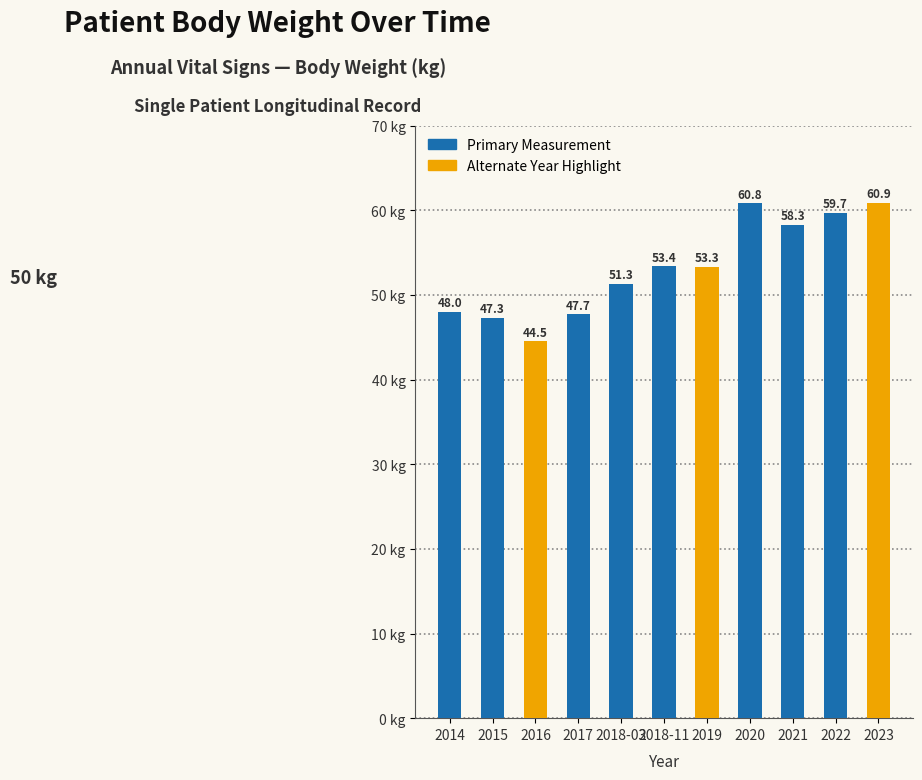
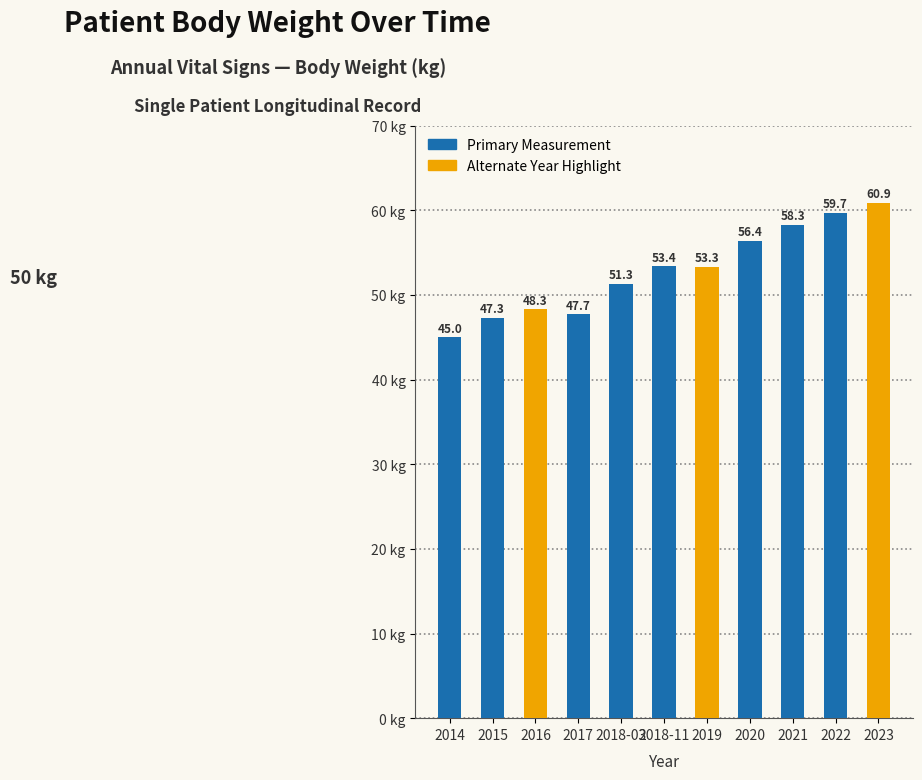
2014: 48.0 -> 45.0
2016: 44.5 -> 48.3
2020: 60.8 -> 56.4
